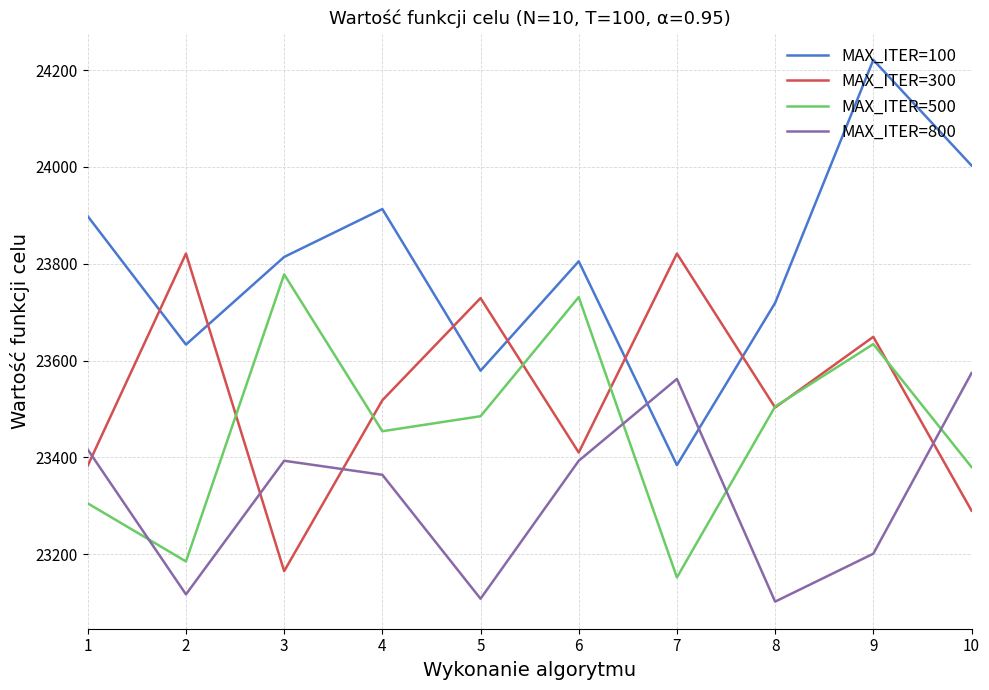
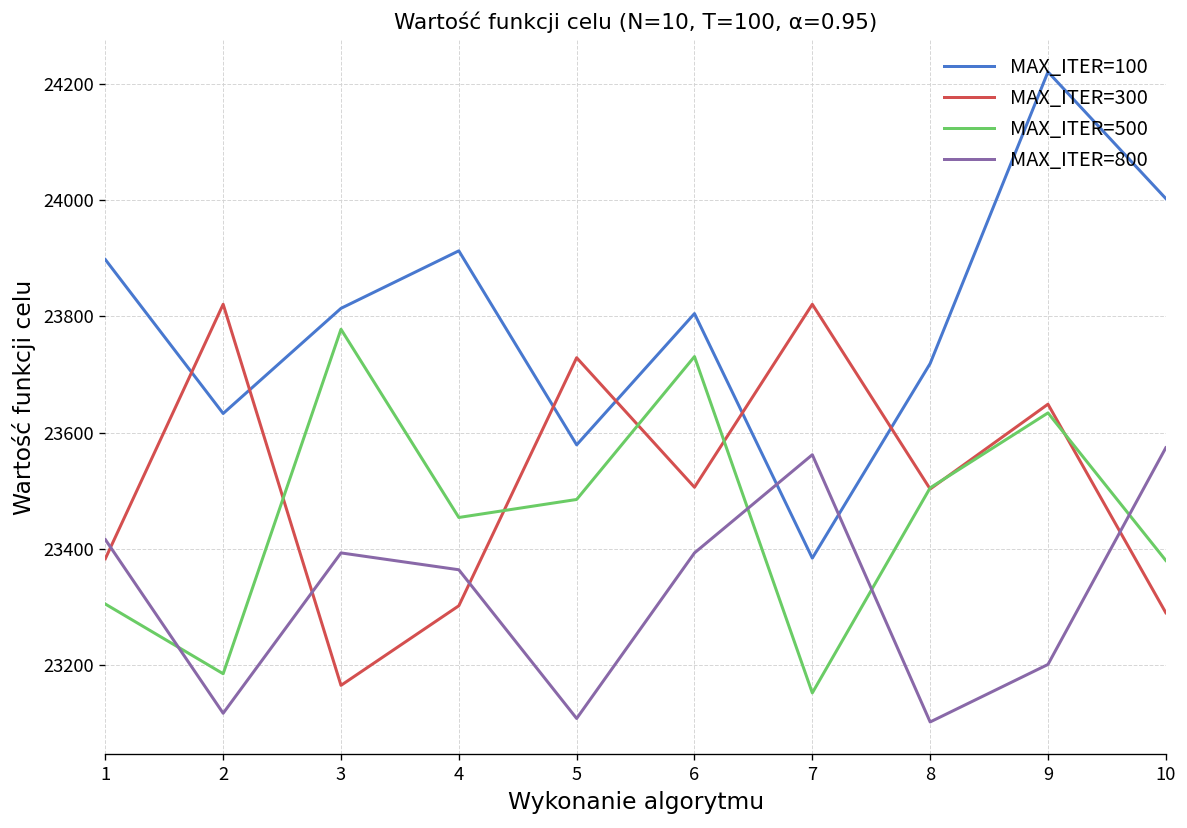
MAX_ITER=300, 4: 23520 -> 23300
MAX_ITER=300, 6: 23410 -> 23510
